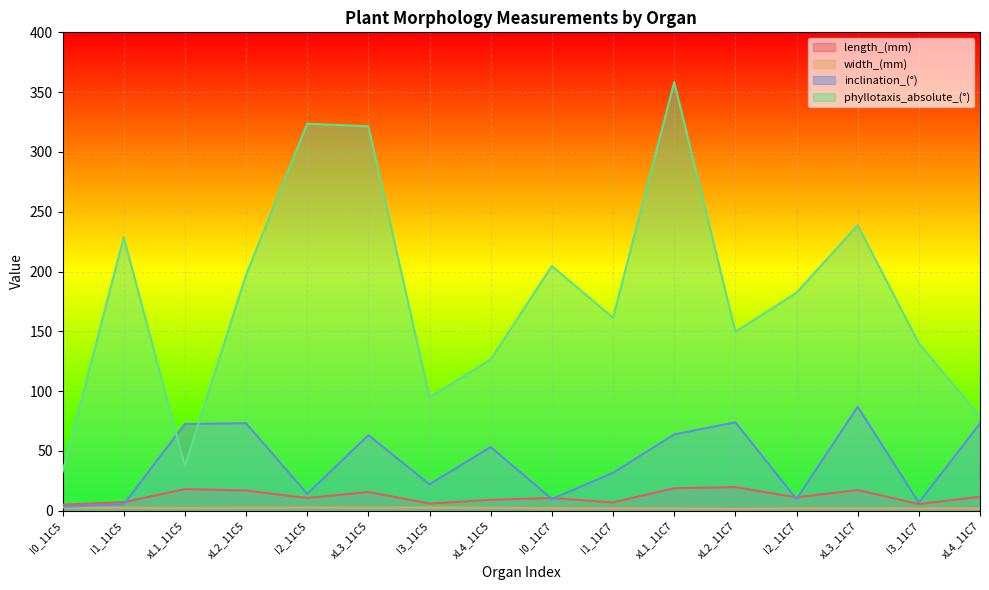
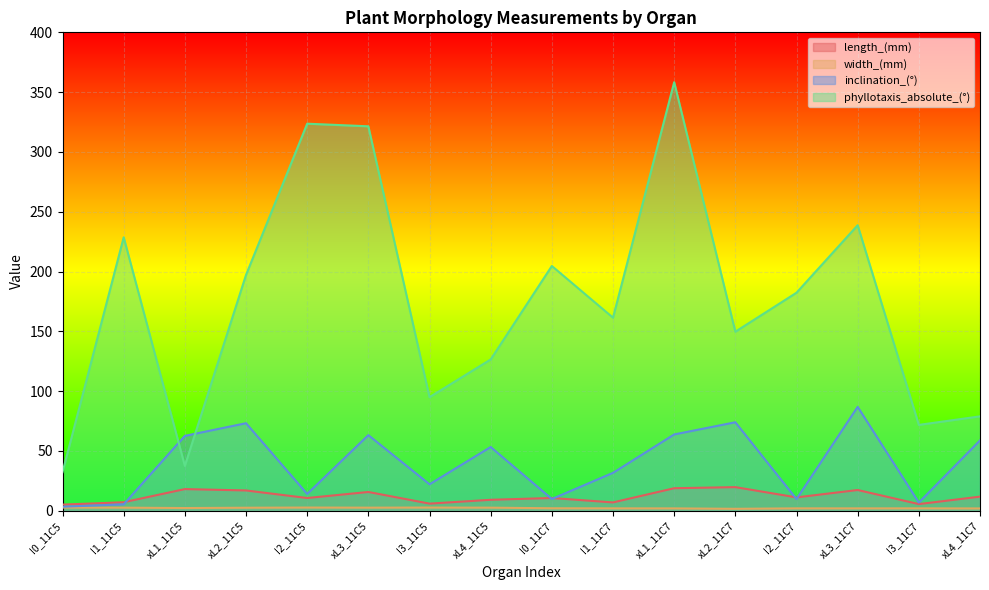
inclination_(°), xL1_11C5: 73 -> 63
phyllotaxis_absolute_(°), I3_11C7: 140 -> 72
inclination_(°), xL4_11C7: 73 -> 59
